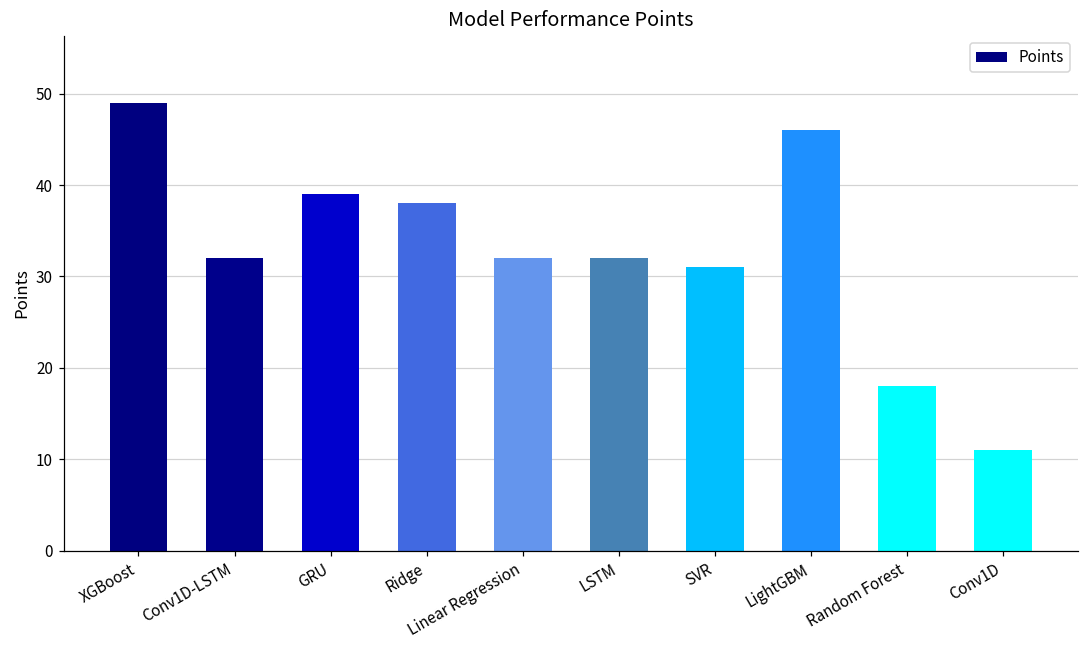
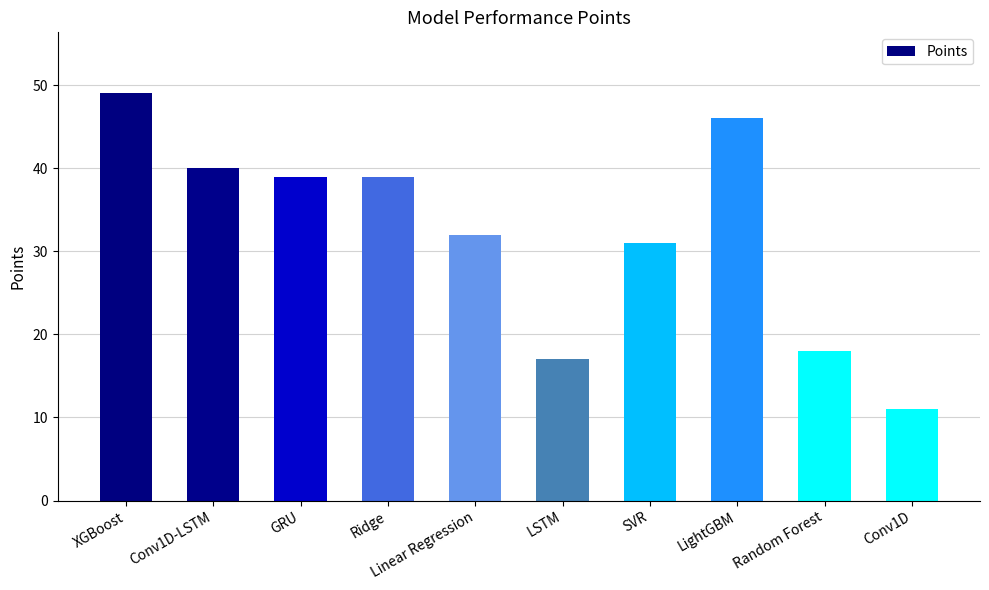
Conv1D-LSTM: 32 -> 40
Ridge: 38 -> 39
LSTM: 32 -> 17
